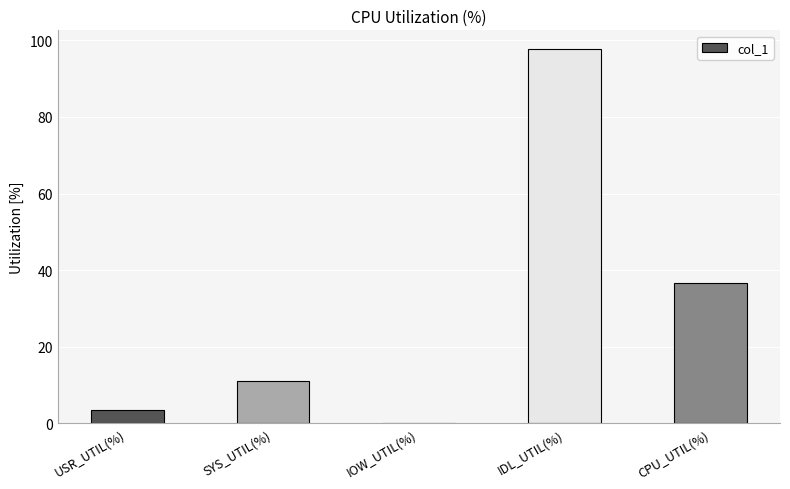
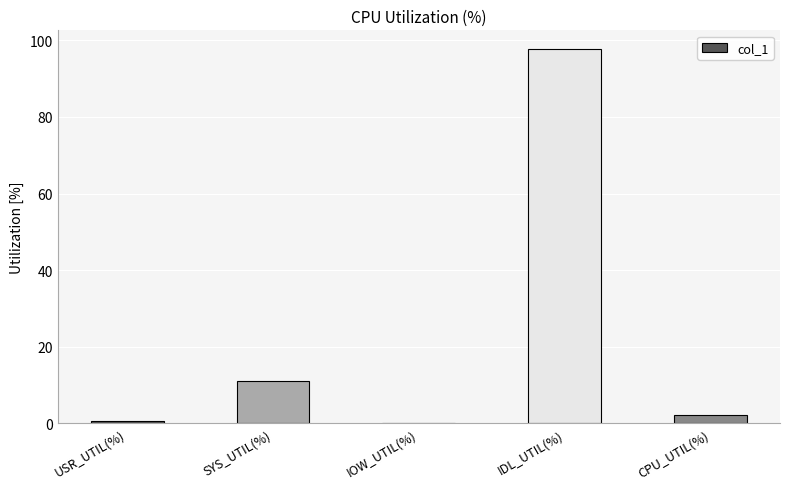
USR_UTIL(%): 4 -> 1
CPU_UTIL(%): 37 -> 2
